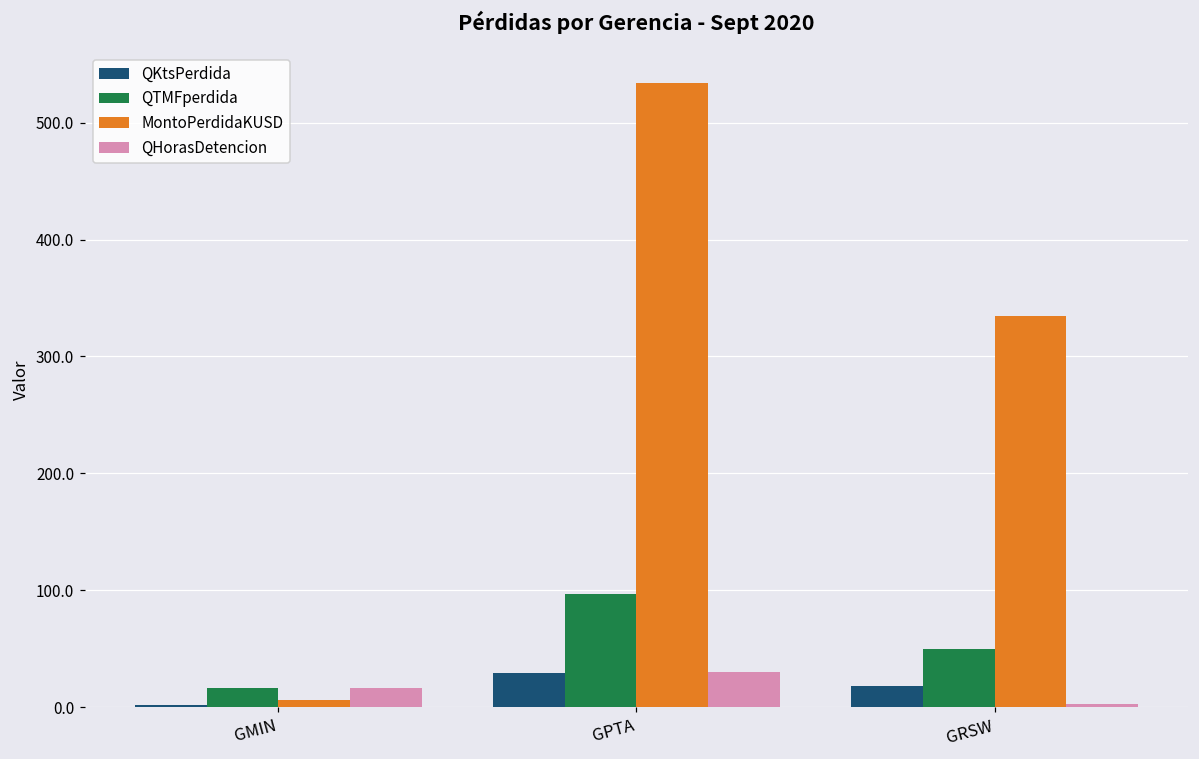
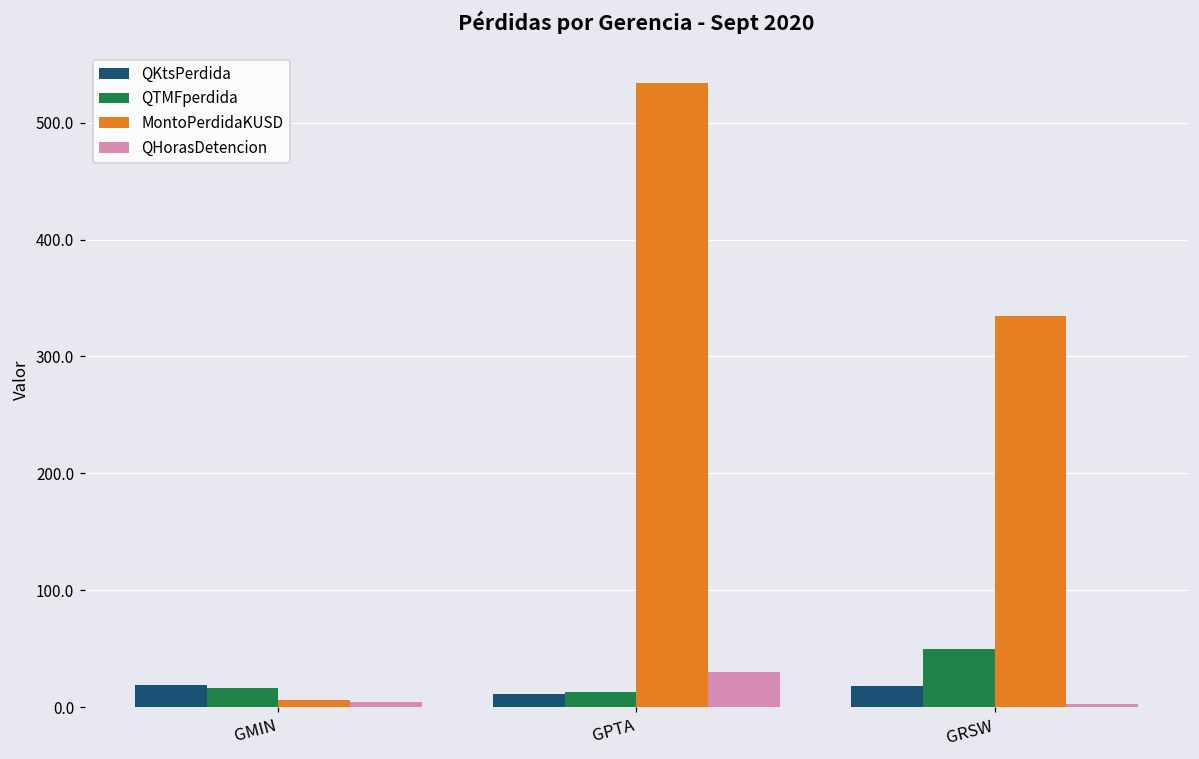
QKtsPerdida, GMIN: 2 -> 19
QHorasDetencion, GMIN: 17 -> 4
QKtsPerdida, GPTA: 29 -> 12
QTMFperdida, GPTA: 97 -> 13
